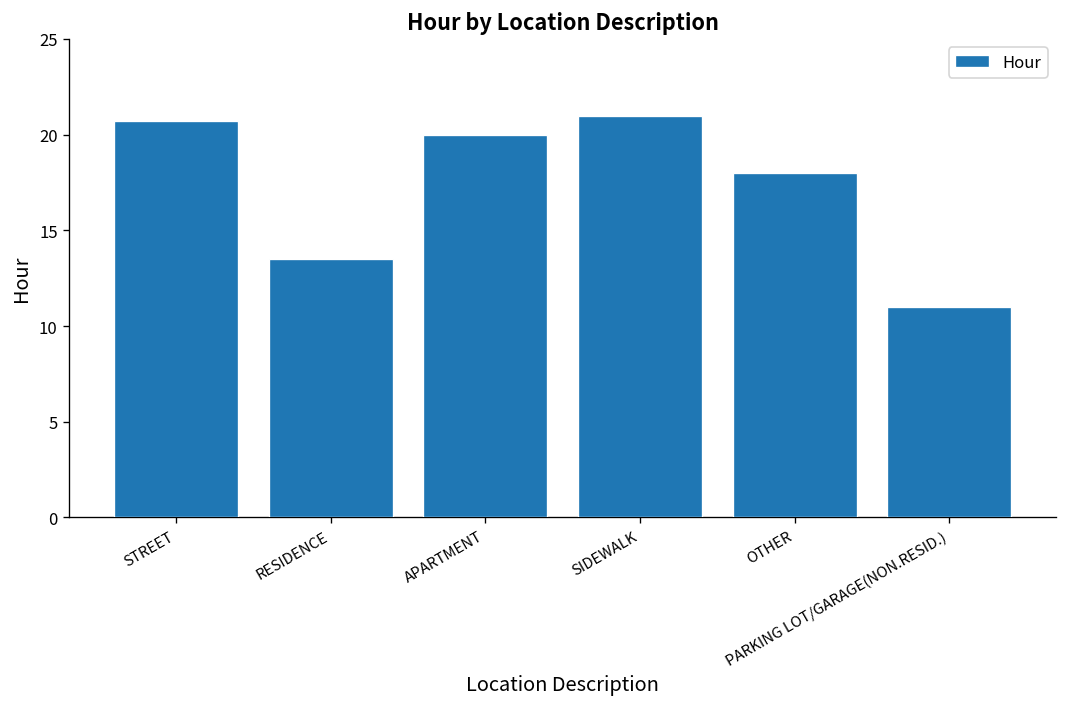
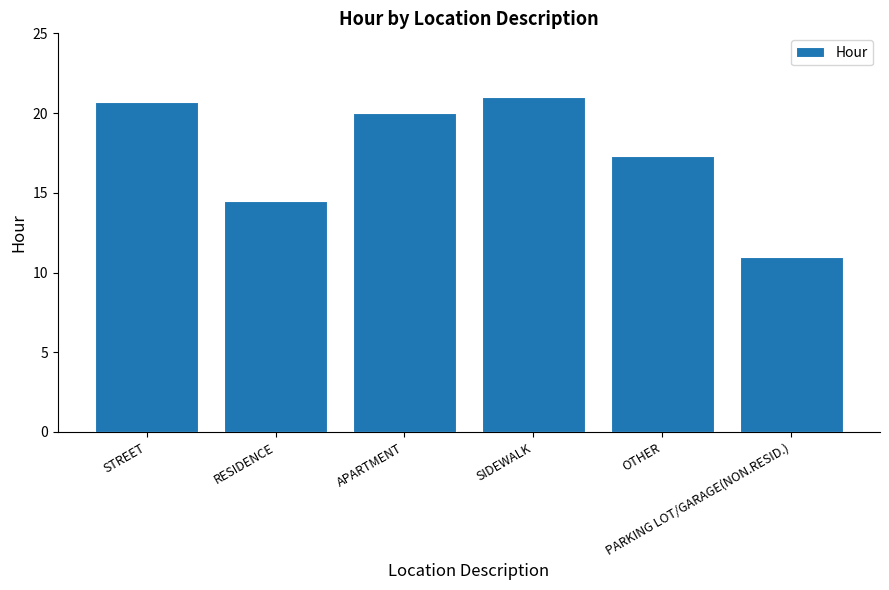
RESIDENCE: 13.5 -> 14.5
OTHER: 18.0 -> 17.3
